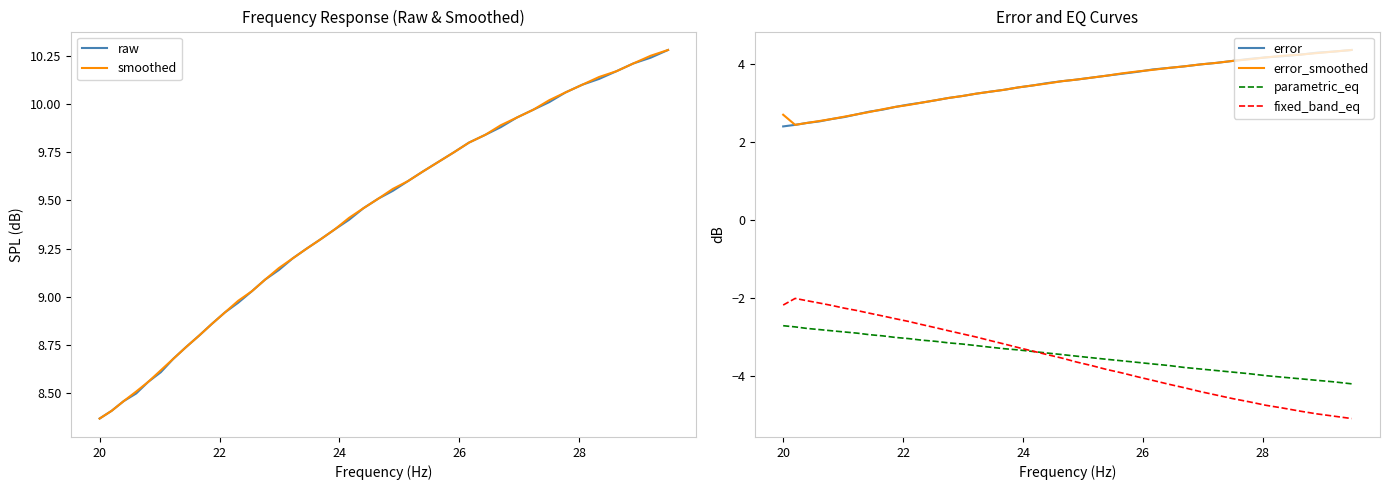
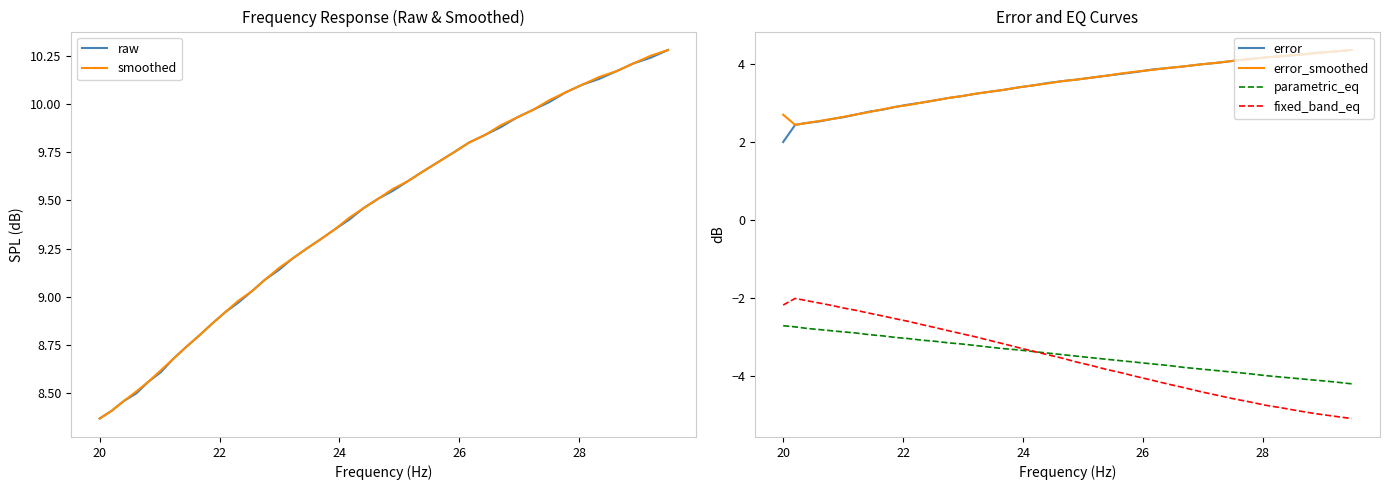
Error and EQ Curves, error, 20: 2.4 -> 2.0
